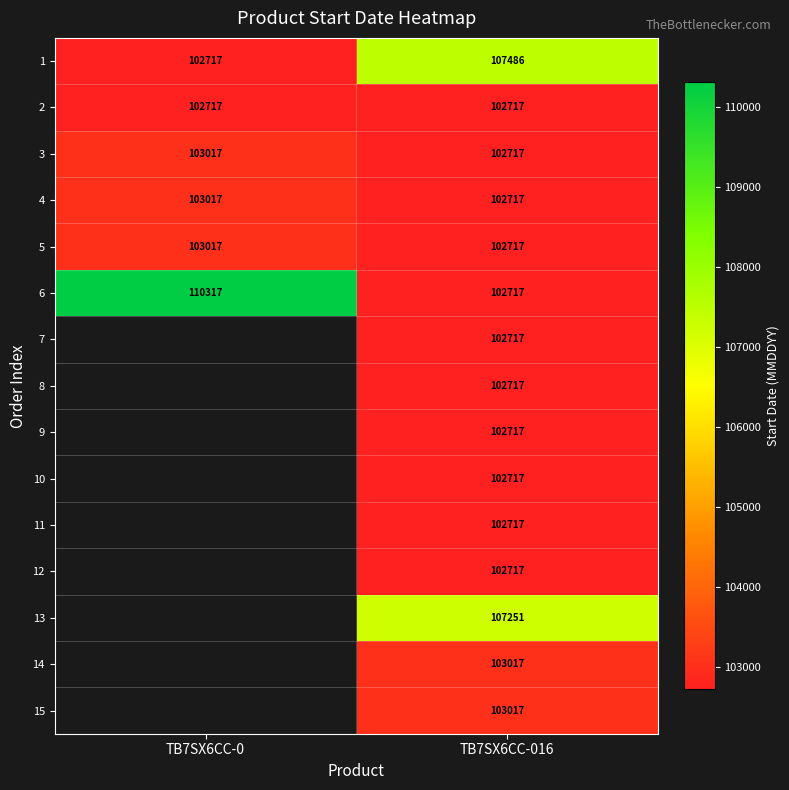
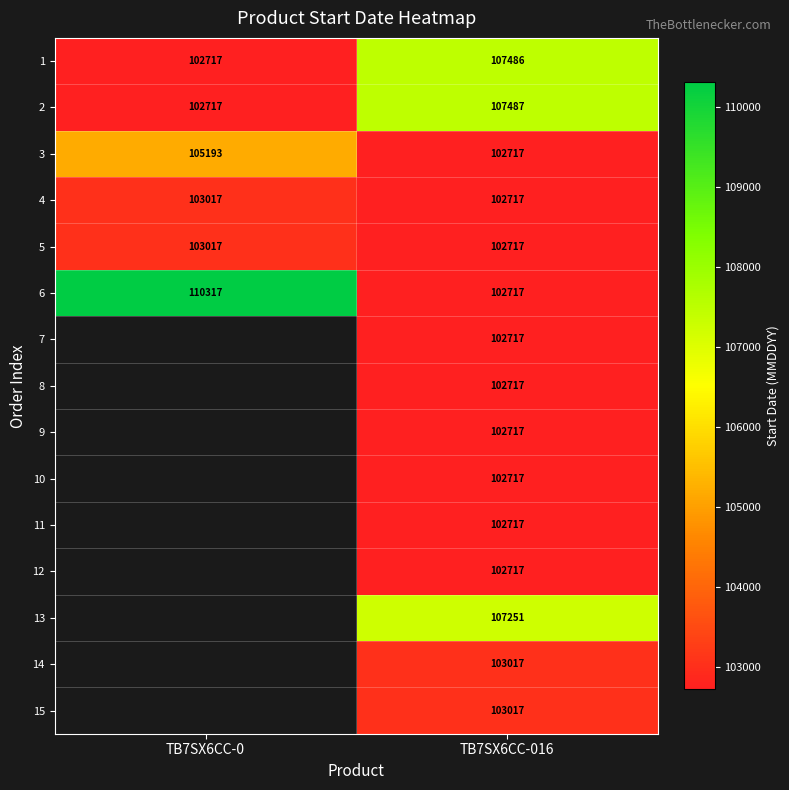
2, TB7SX6CC-016: 102717 -> 107487
3, TB7SX6CC-0: 103017 -> 105193
